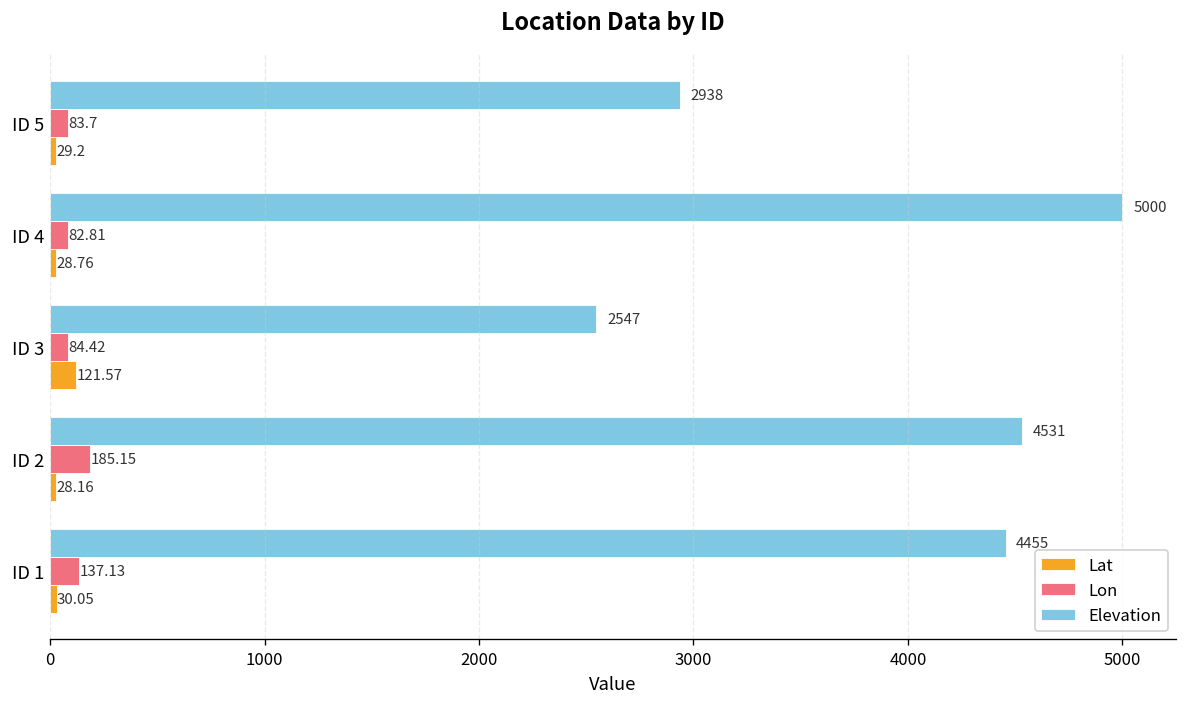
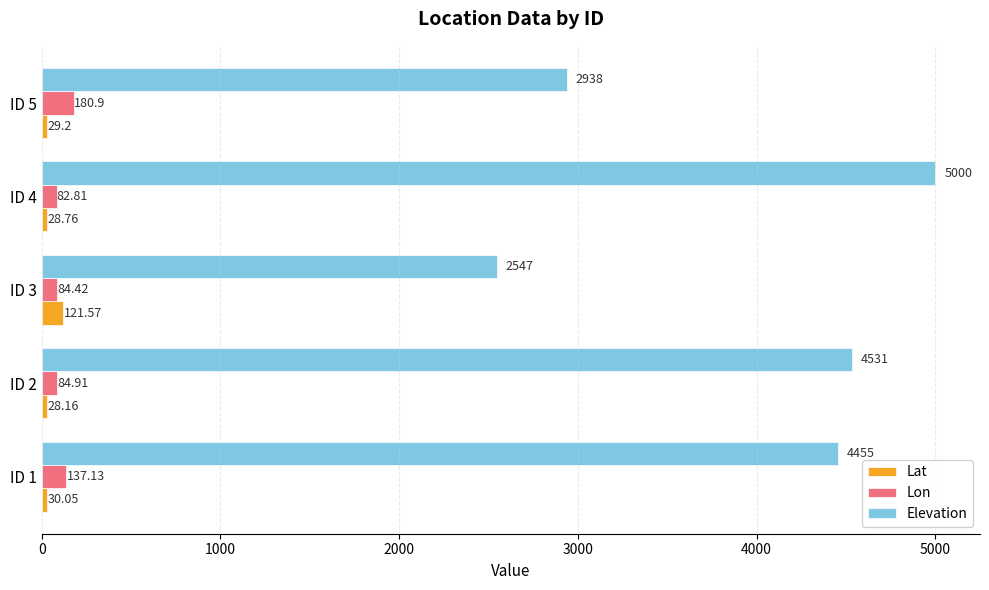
Lon, ID 5: 83.7 -> 180.9
Lon, ID 2: 185.15 -> 84.91
